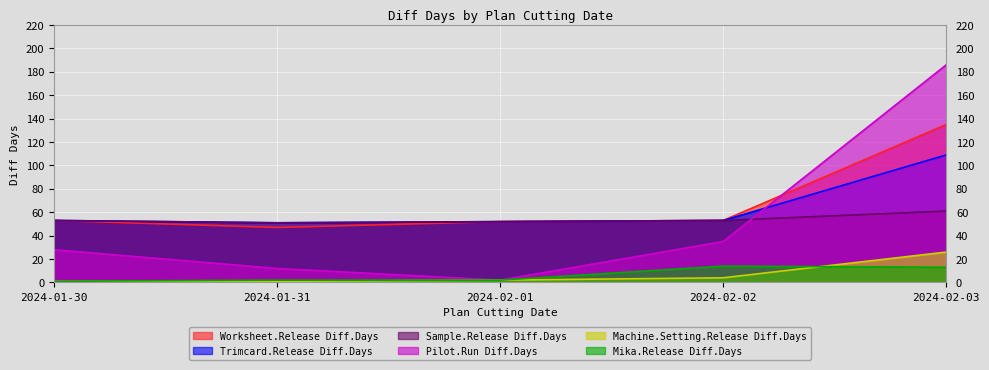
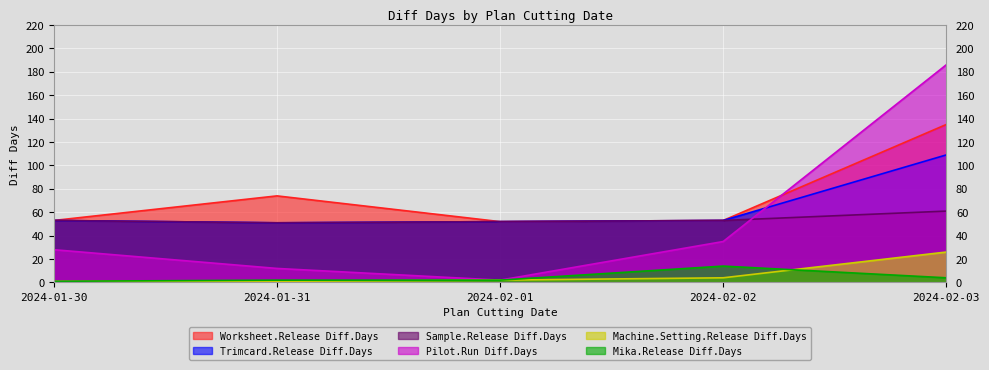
Worksheet.Release Diff.Days, 2024-01-31: 47 -> 74
Mika.Release Diff.Days, 2024-02-03: 13 -> 4
